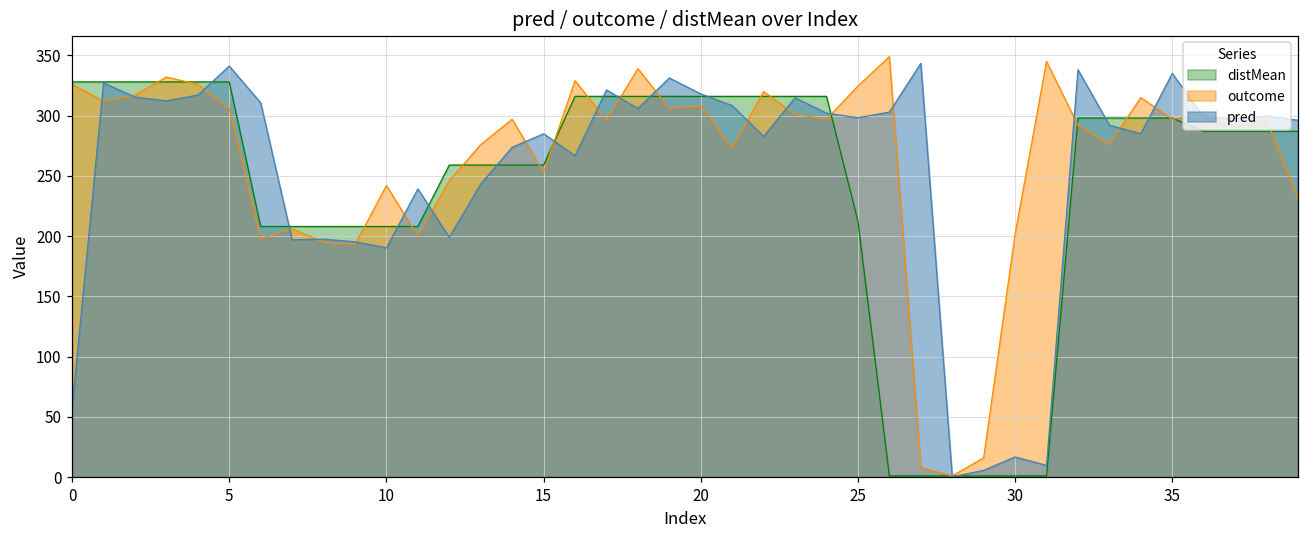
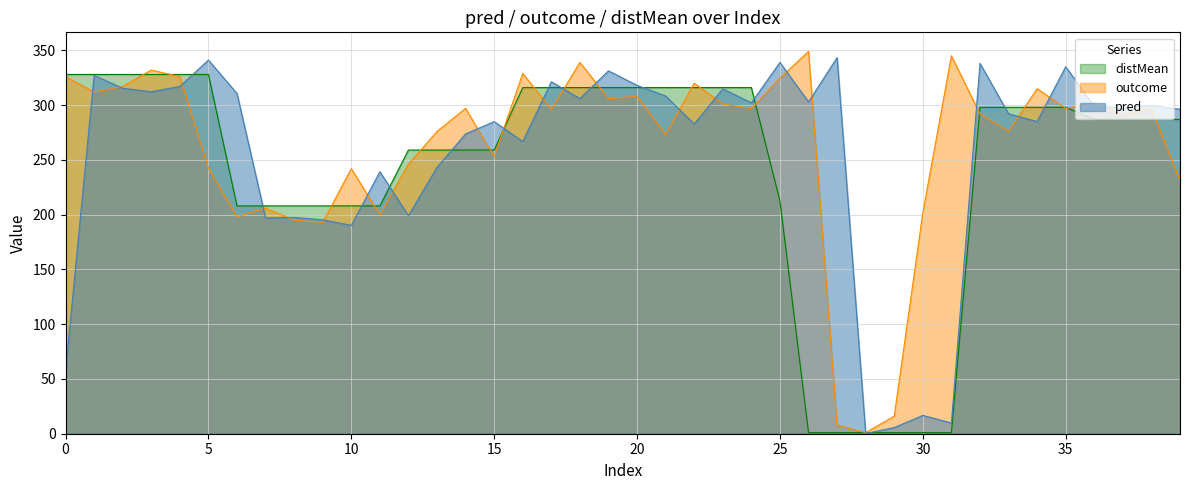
outcome, 5: 306 -> 243
pred, 25: 298 -> 339
